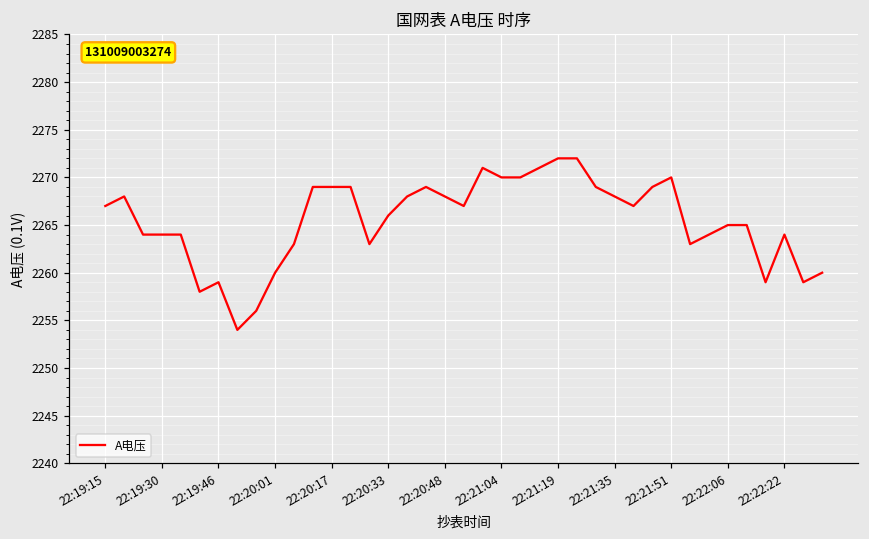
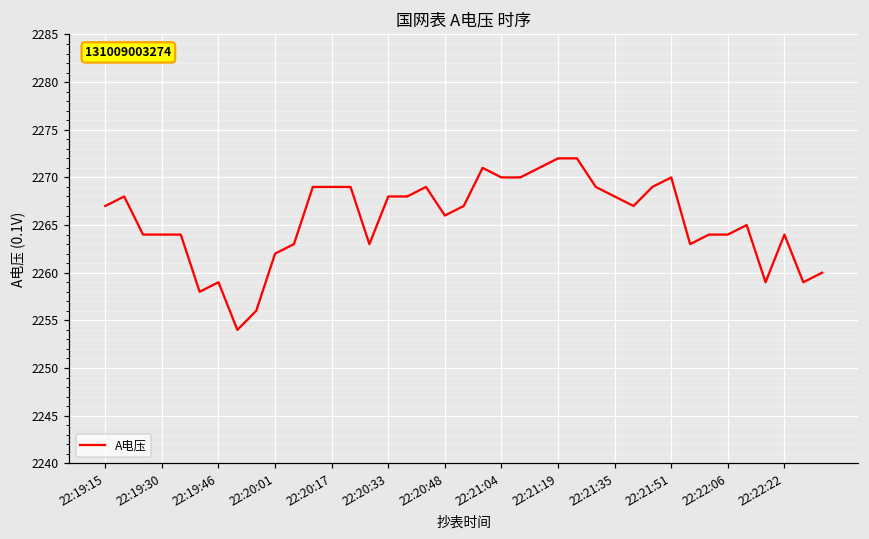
22:20:01: 2260 -> 2262
22:20:33: 2266 -> 2268
22:20:48: 2268 -> 2266
22:22:06: 2265 -> 2264
